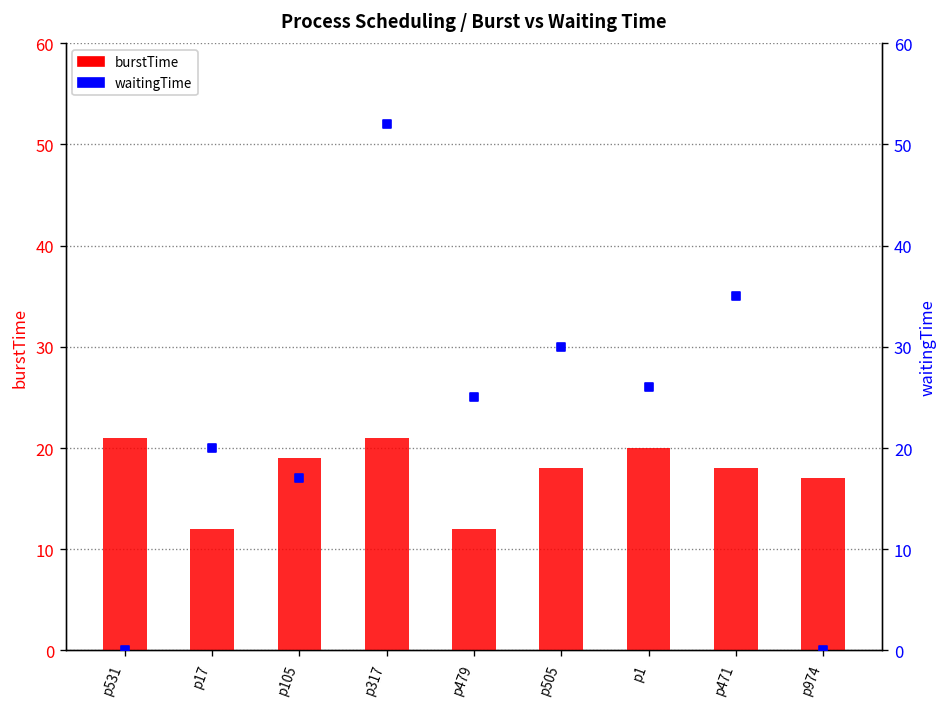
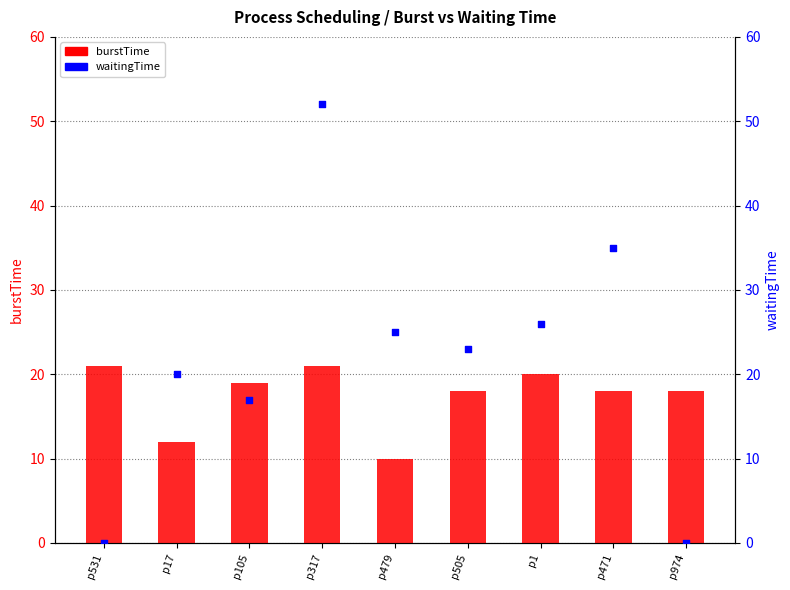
burstTime, p479: 12 -> 10
burstTime, p974: 17 -> 18
waitingTime, p505: 30 -> 23
